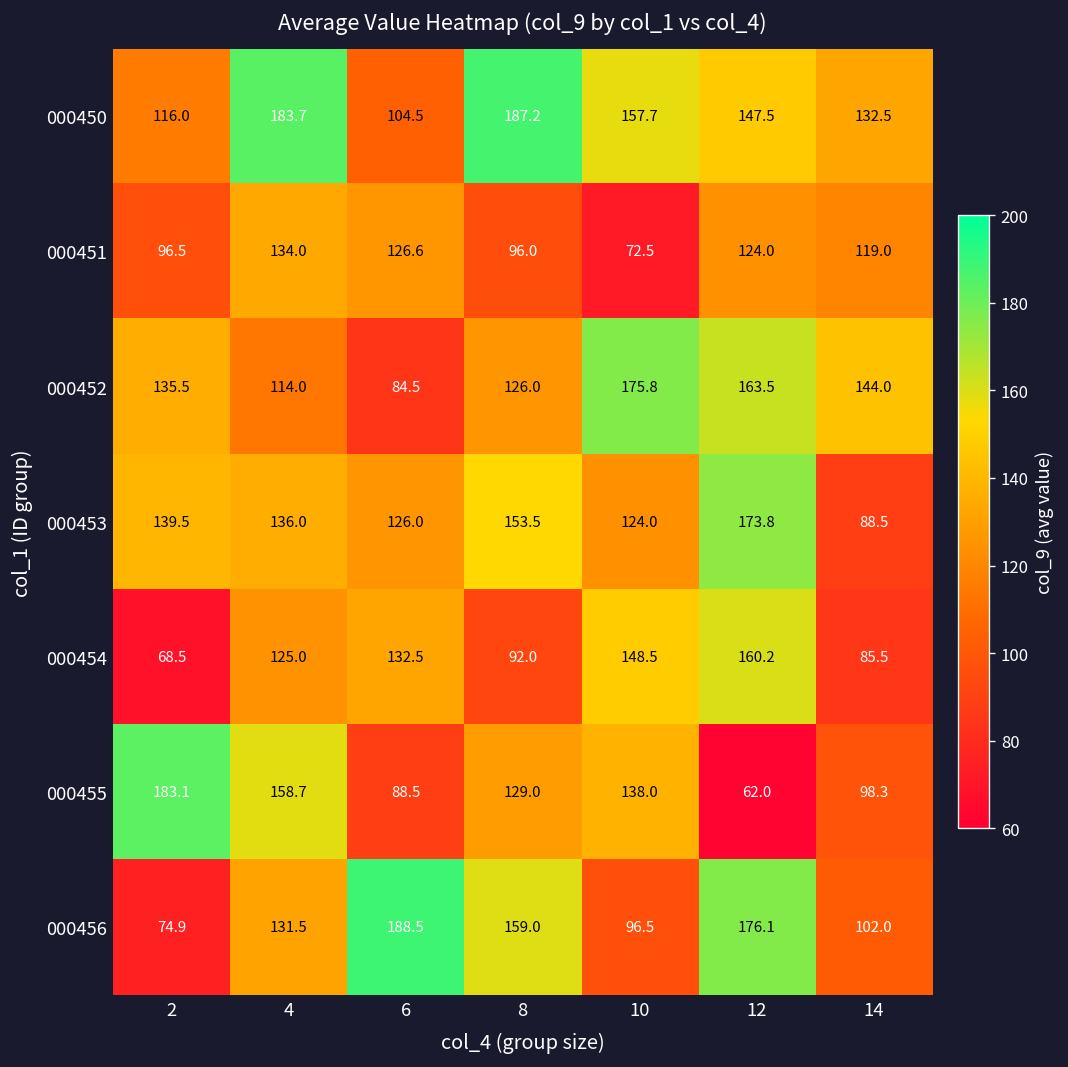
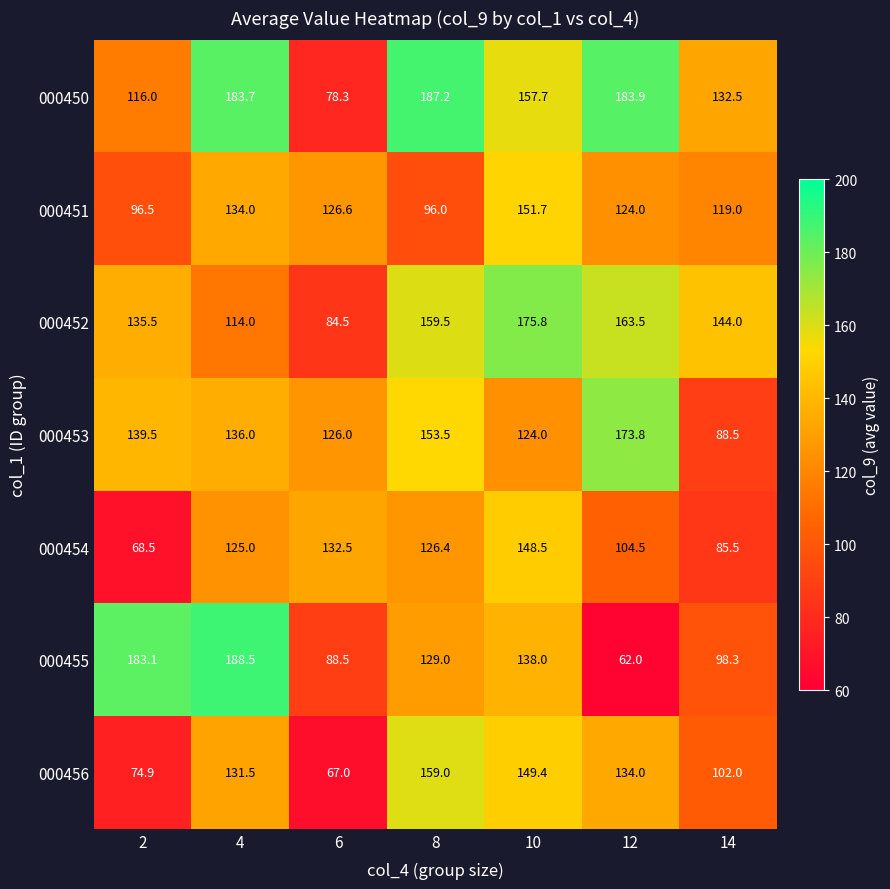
000450, 6: 104.5 -> 78.3
000450, 12: 147.5 -> 183.9
000451, 10: 72.5 -> 151.7
000452, 8: 126.0 -> 159.5
000454, 8: 92.0 -> 126.4
000454, 12: 160.2 -> 104.5
000455, 4: 158.7 -> 188.5
000456, 6: 188.5 -> 67.0
000456, 10: 96.5 -> 149.4
000456, 12: 176.1 -> 134.0
